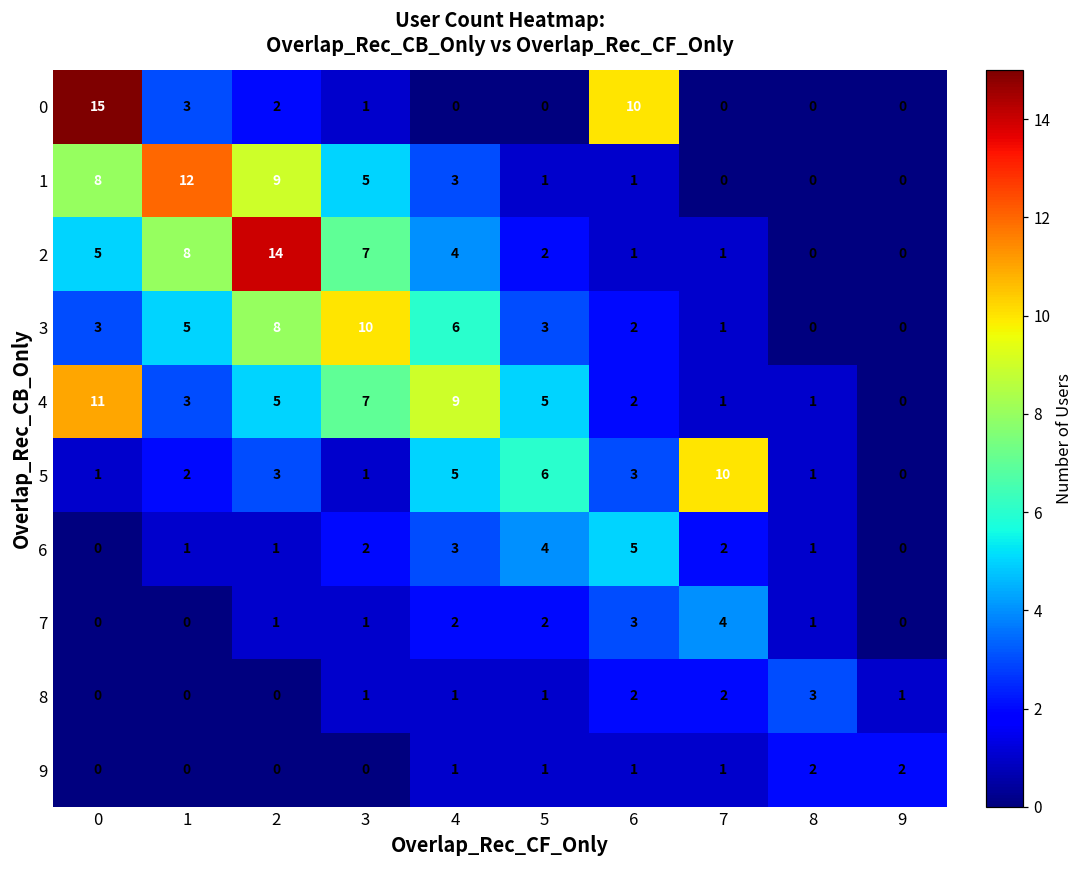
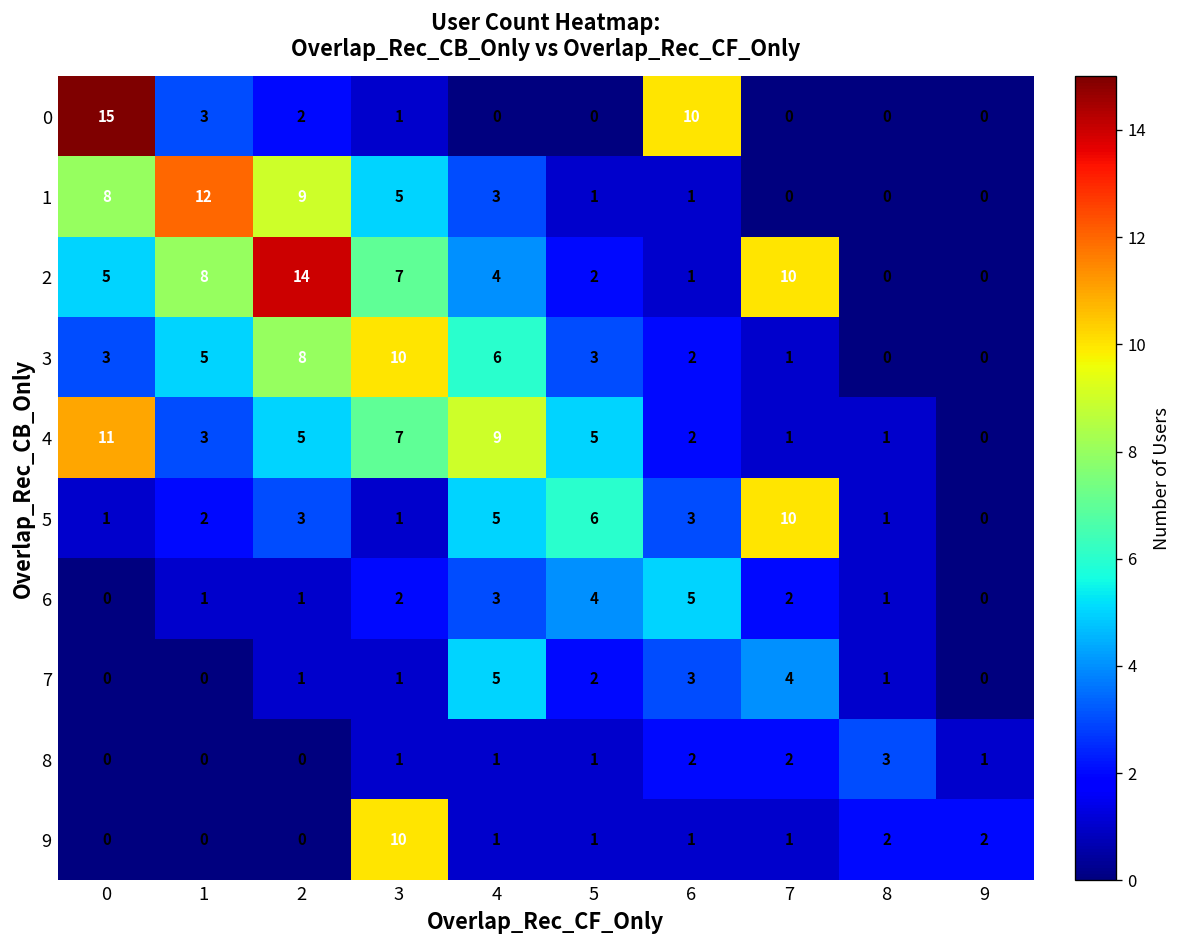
2, 7: 1 -> 10
7, 4: 2 -> 5
9, 3: 0 -> 10
